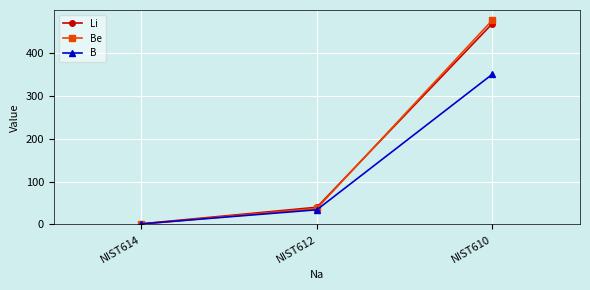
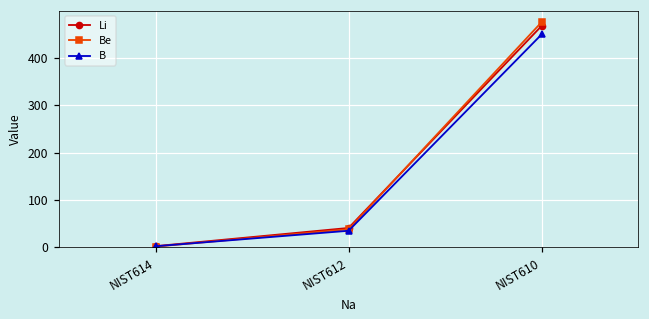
B, NIST610: 350 -> 450
